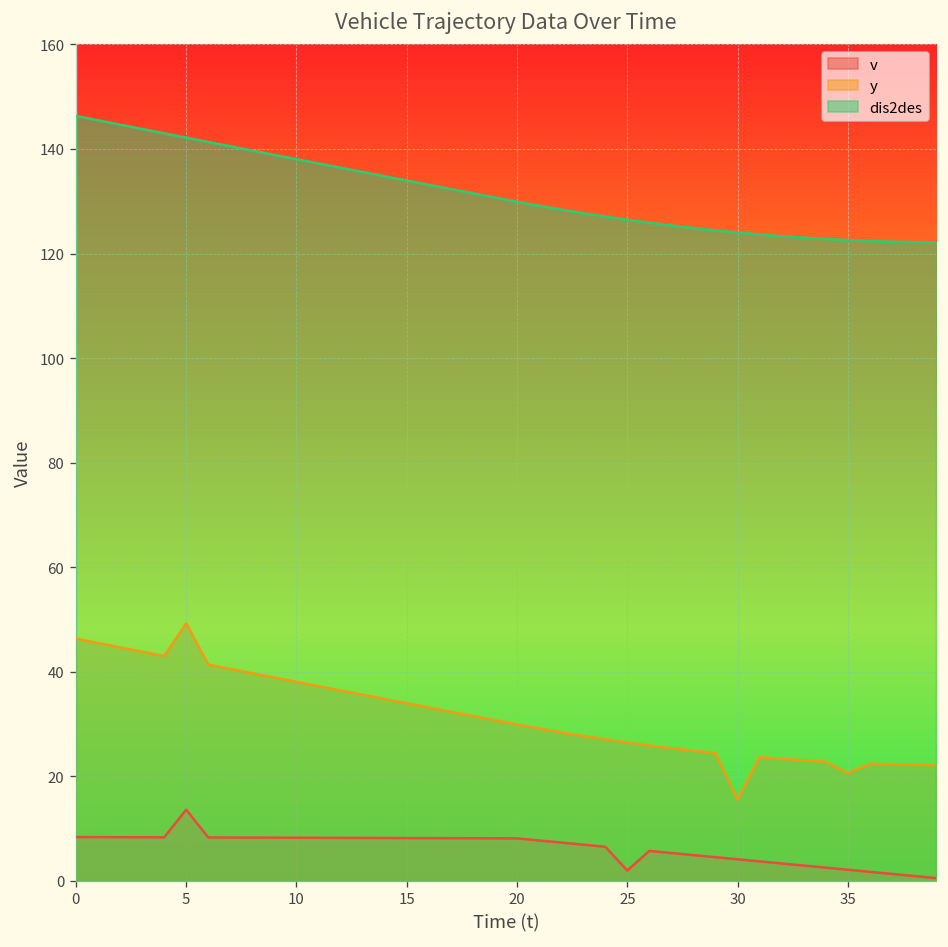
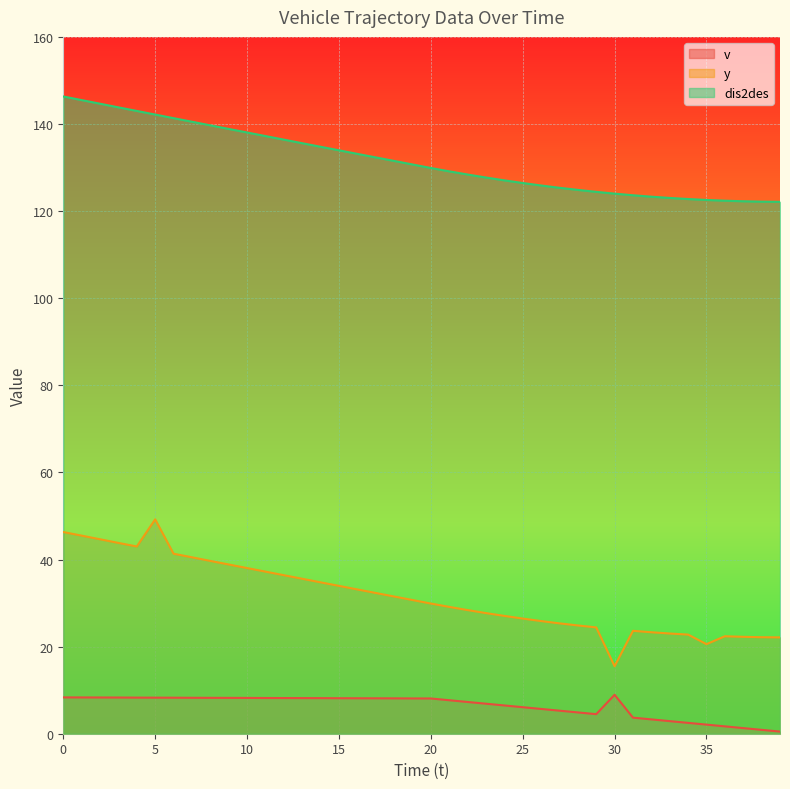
v, 5: 14 -> 8
v, 25: 2 -> 6
v, 30: 4 -> 9
